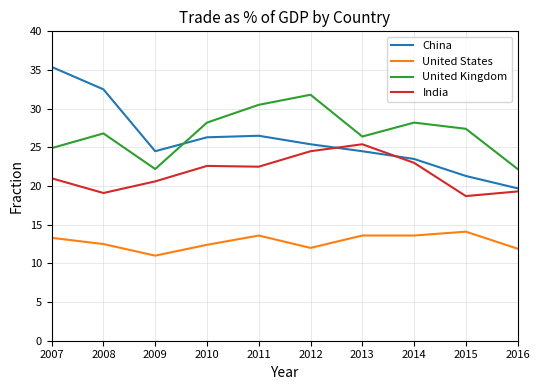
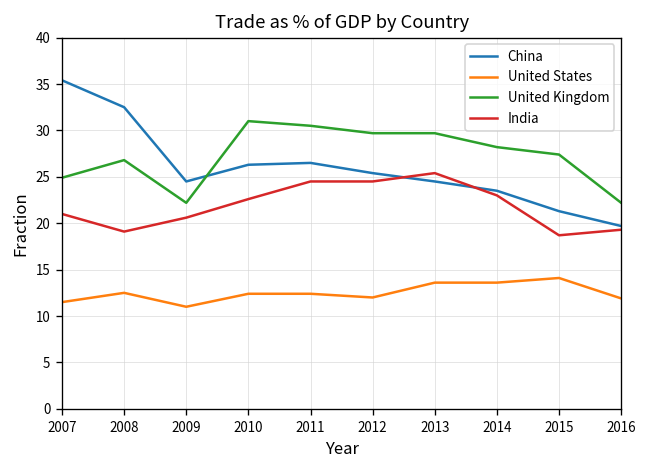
United States, 2007: 13 -> 12
United Kingdom, 2010: 28 -> 31
United States, 2011: 14 -> 12
India, 2011: 23 -> 25
United Kingdom, 2012: 32 -> 30
United Kingdom, 2013: 26 -> 30
